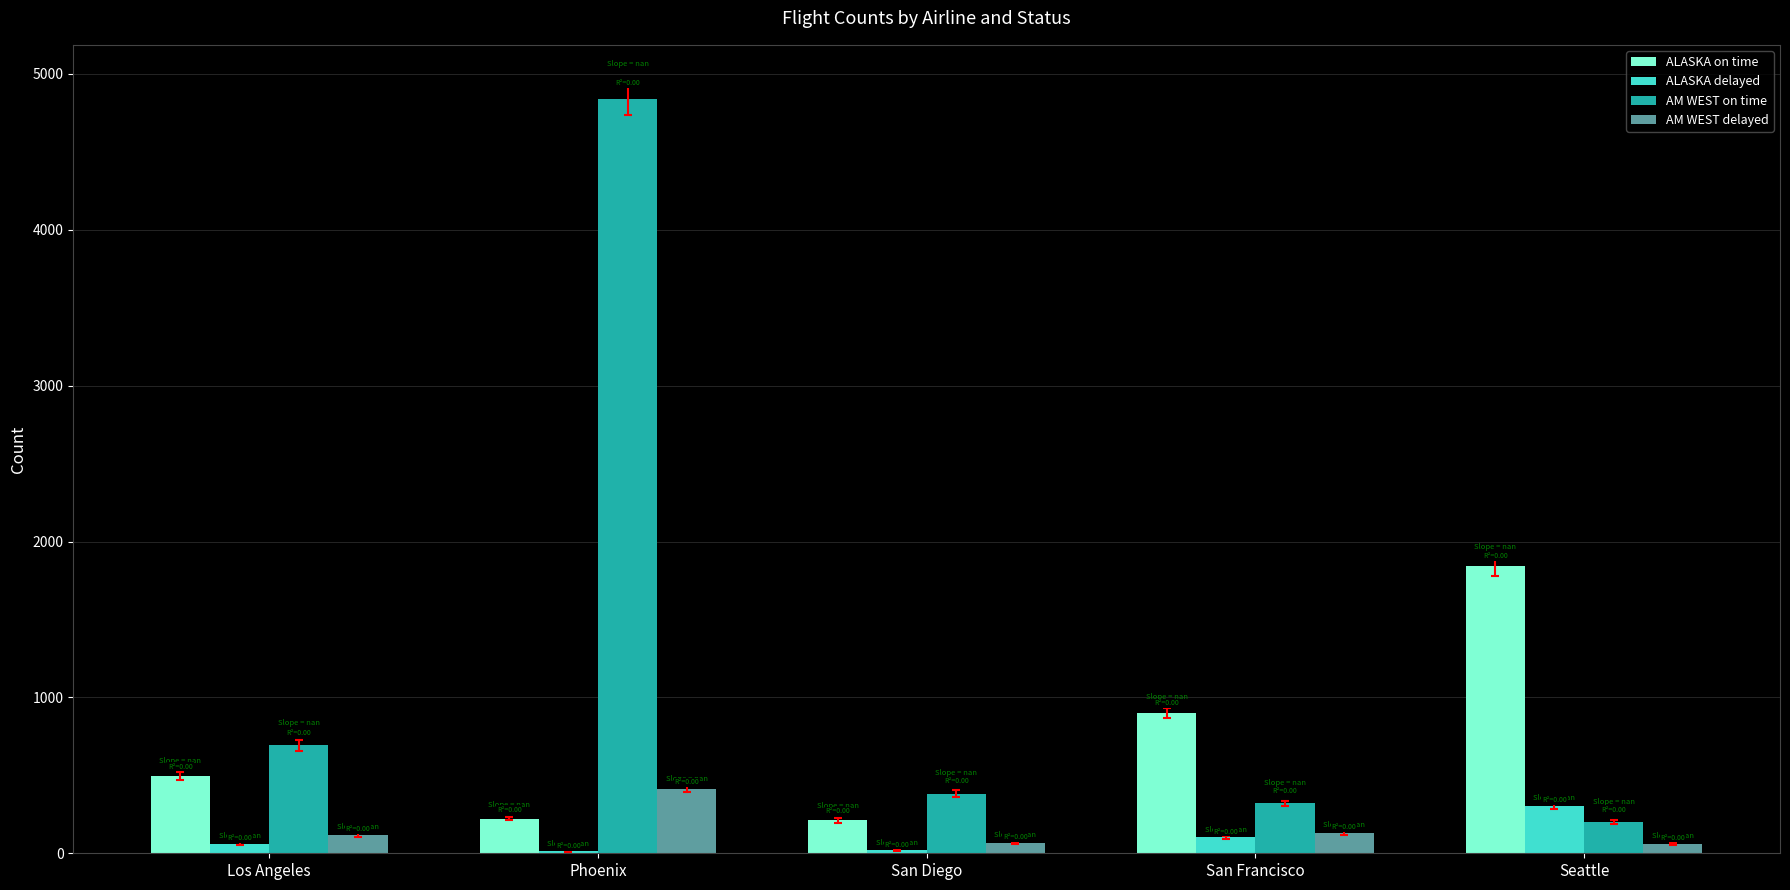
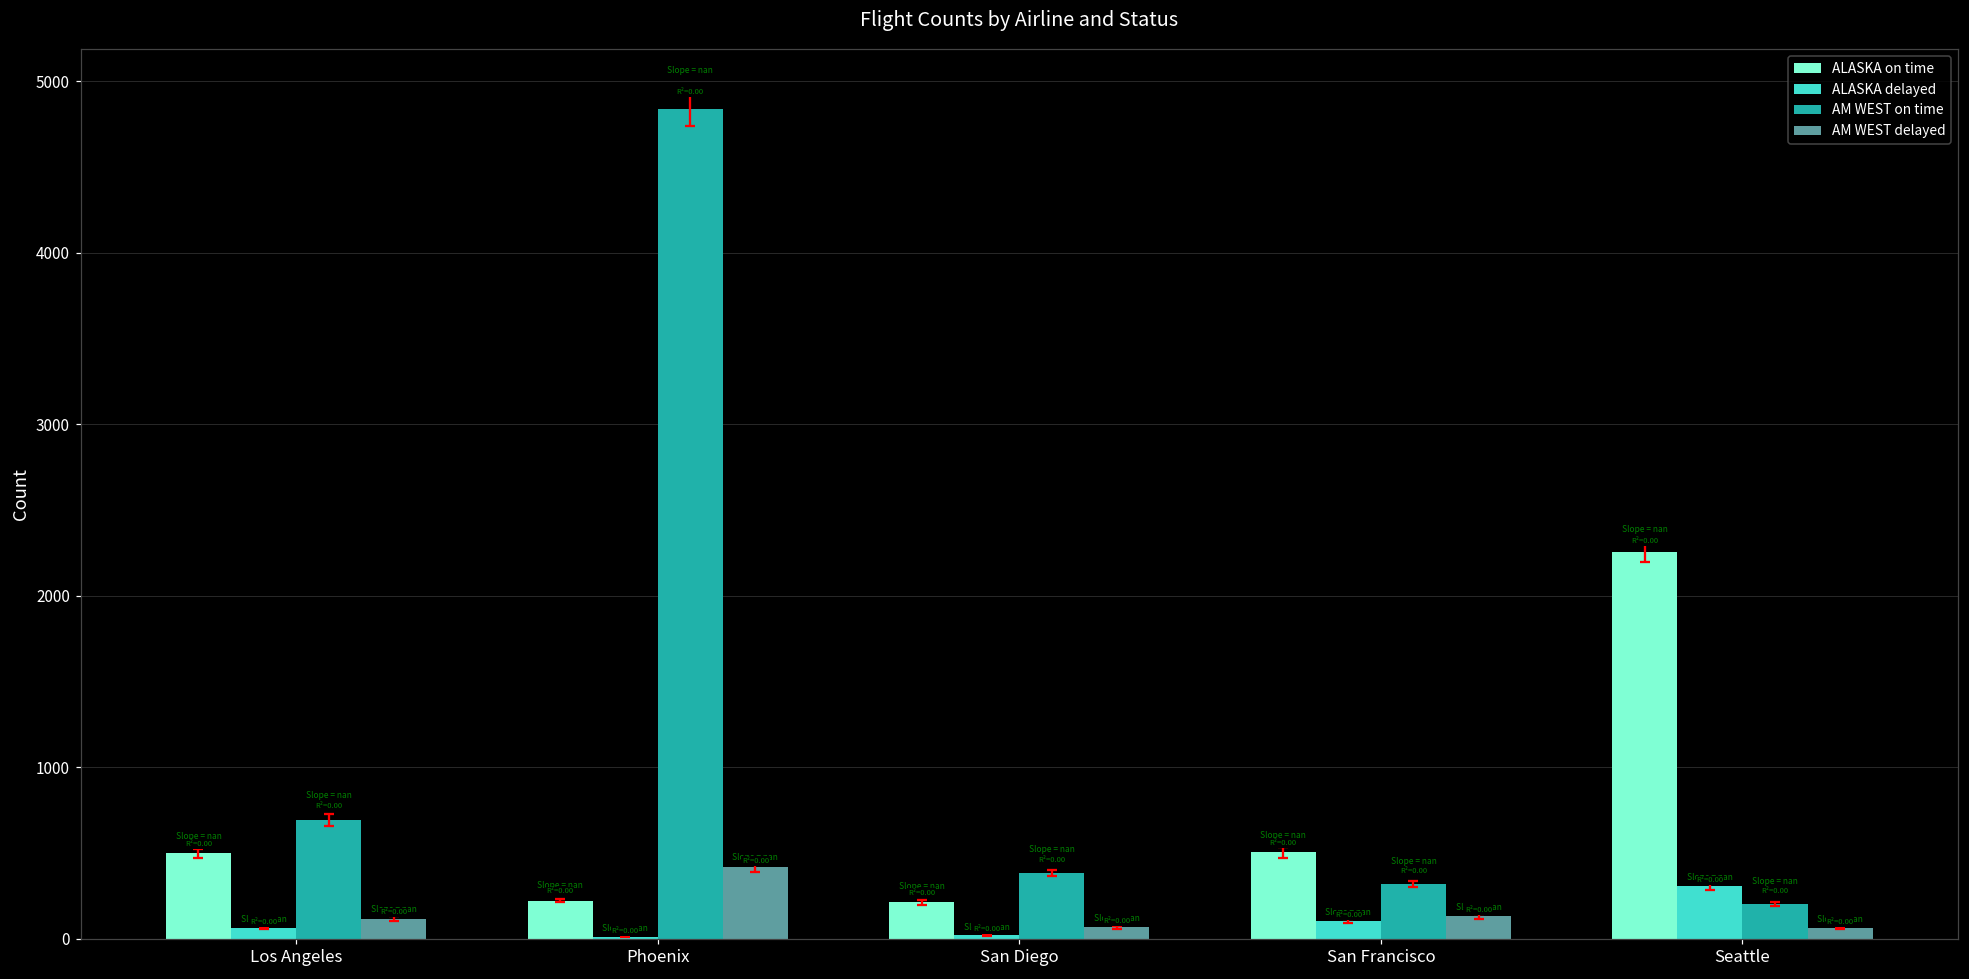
ALASKA on time, San Francisco: 900 -> 500
ALASKA on time, Seattle: 1840 -> 2260
